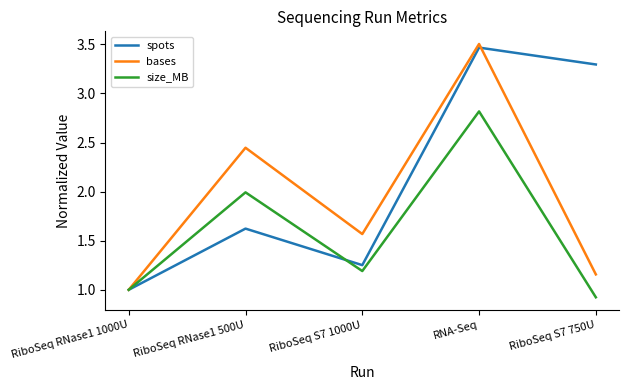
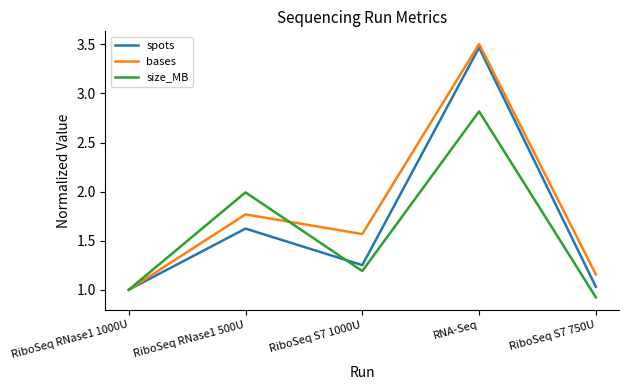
bases, RiboSeq RNase1 500U: 2.4 -> 1.8
spots, RiboSeq S7 750U: 3.3 -> 1.0
